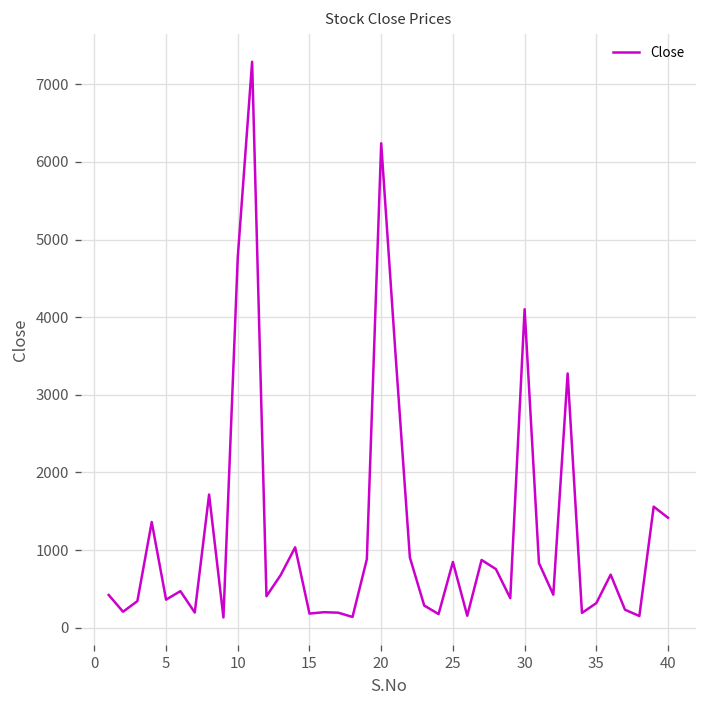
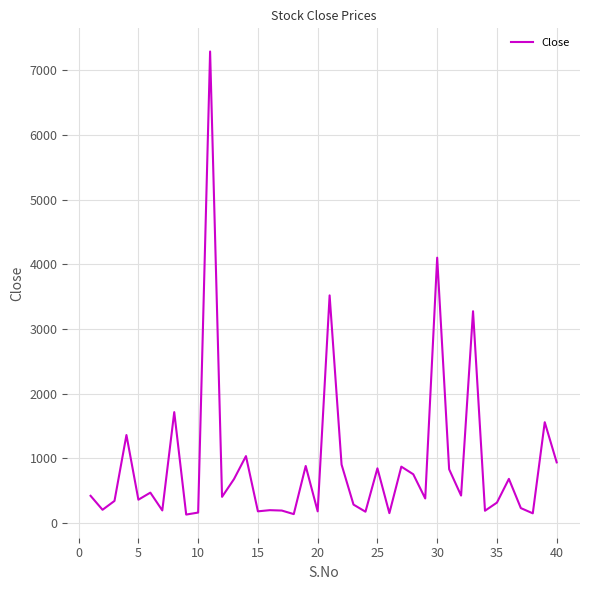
10: 4800 -> 200
20: 6200 -> 200
40: 1400 -> 900
